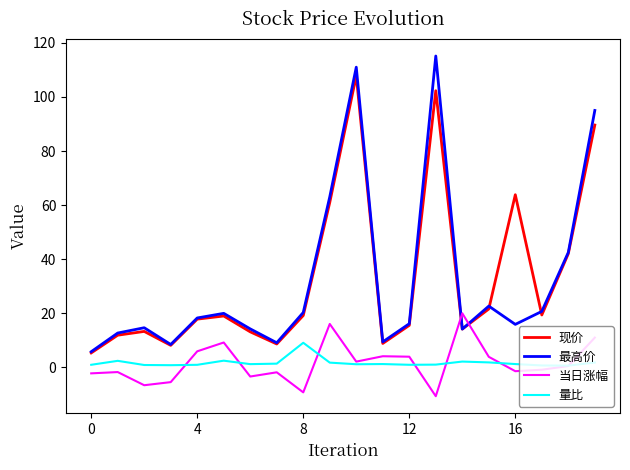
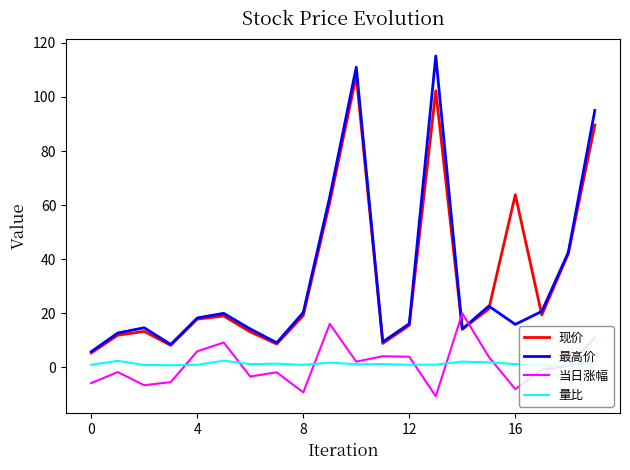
当日涨幅, 0: -2 -> -6
量比, 8: 9 -> 1
当日涨幅, 16: -1 -> -8
